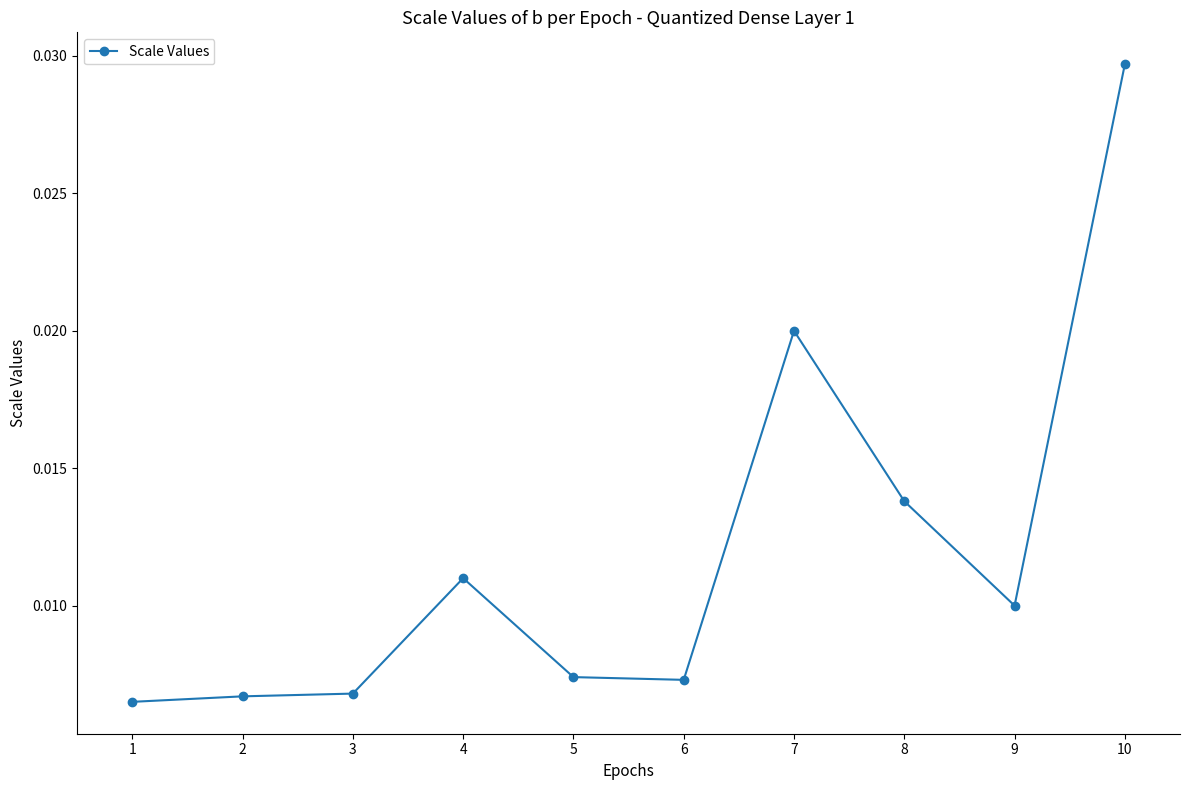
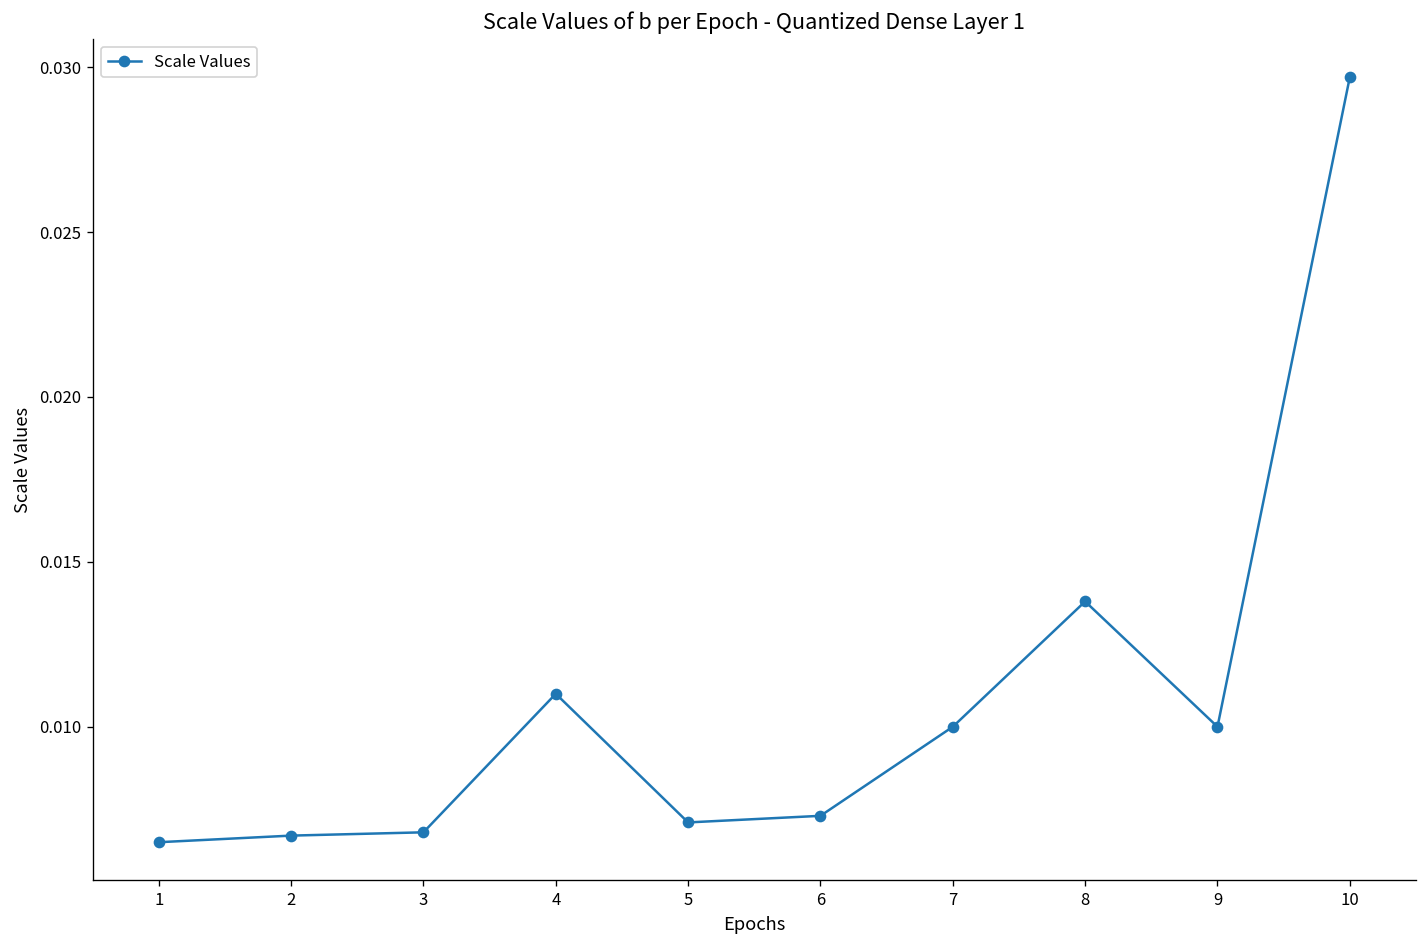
5: 0.0074 -> 0.0071
7: 0.02 -> 0.01
